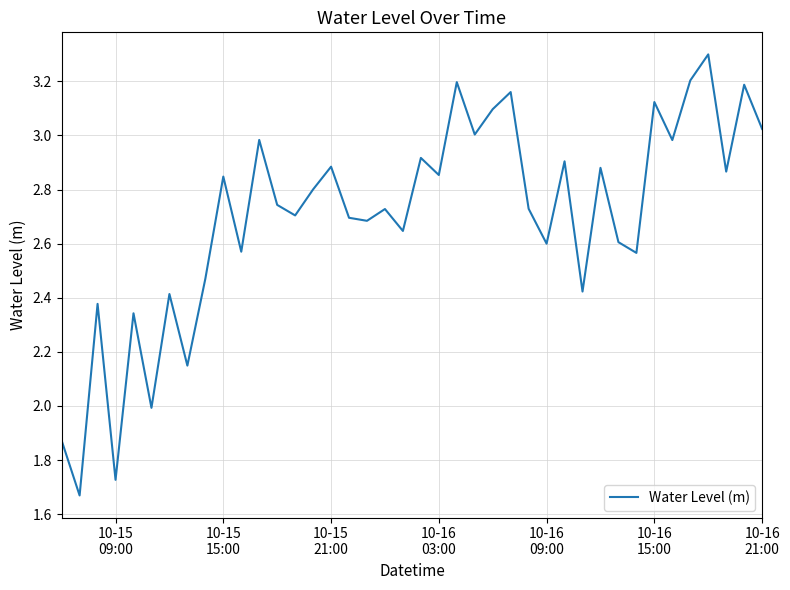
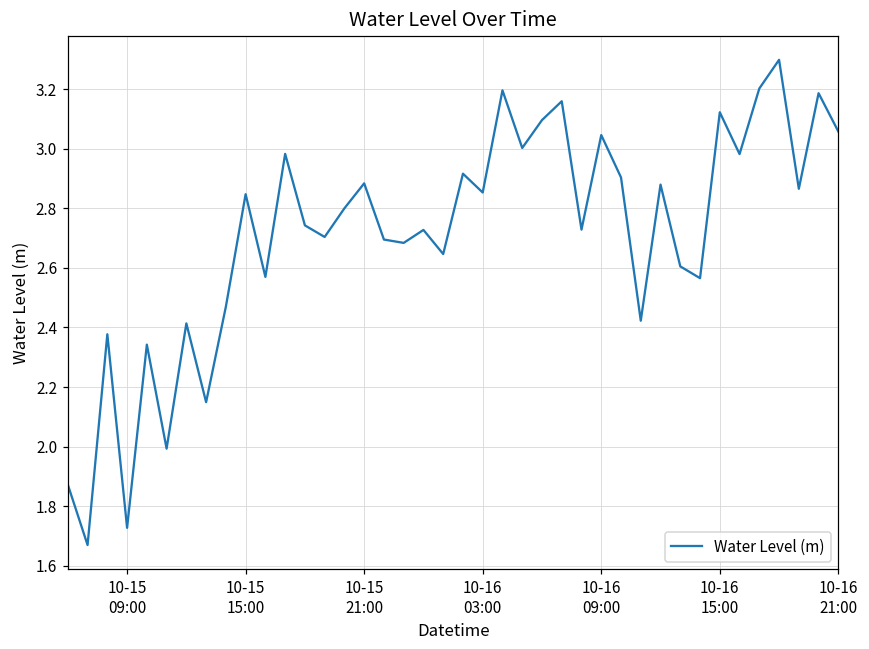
10-16 09:00: 2.60 -> 3.05
10-16 21:00: 3.02 -> 3.06
